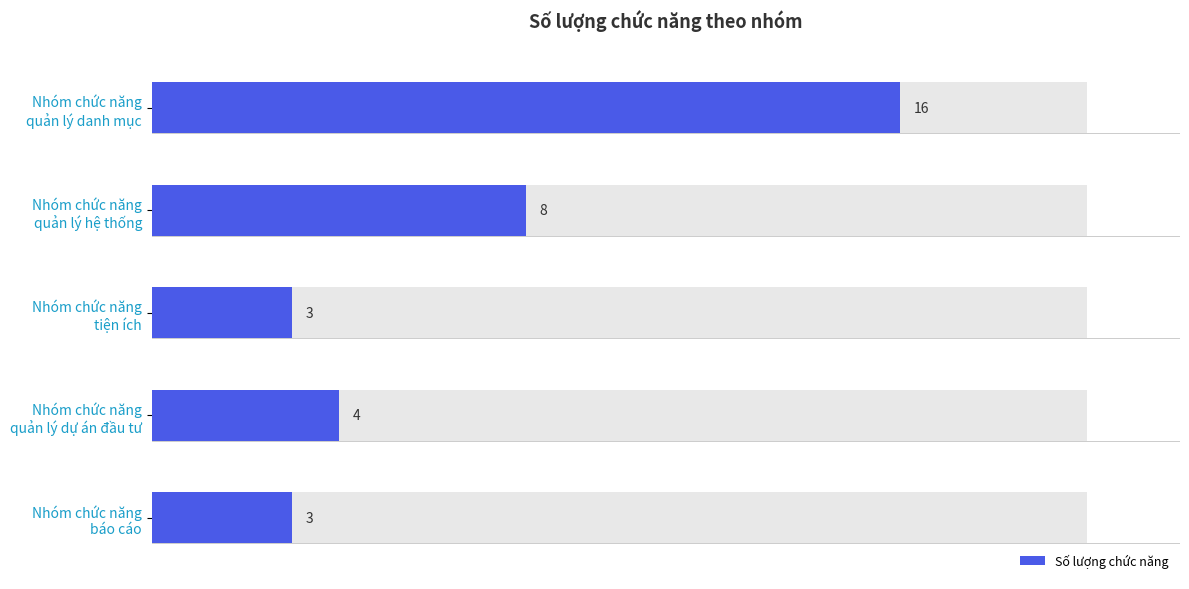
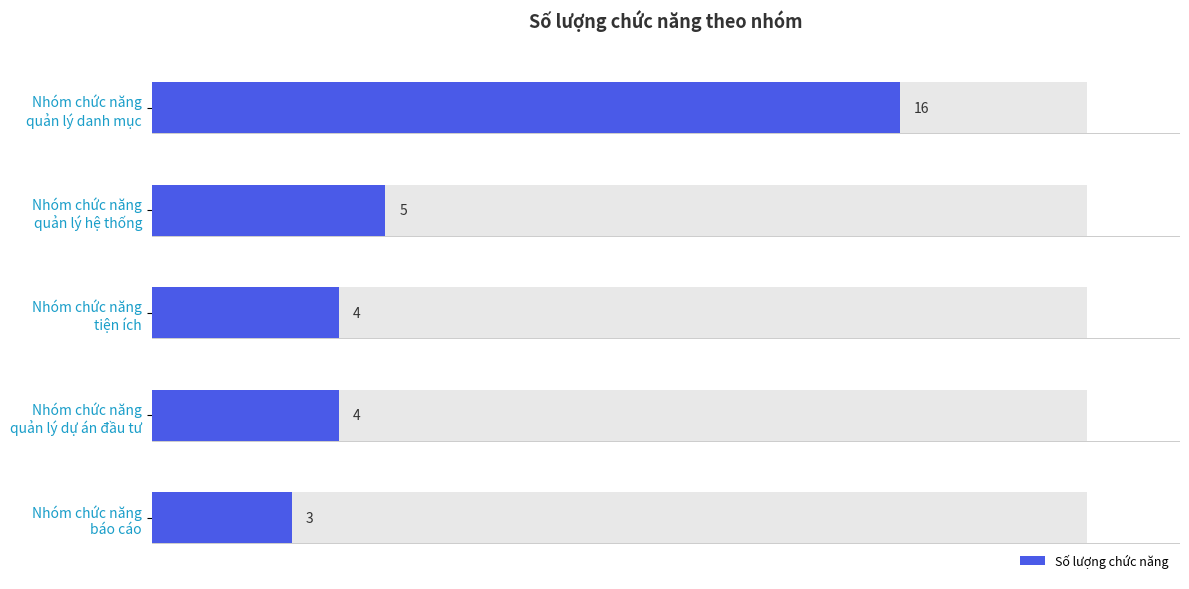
Số lượng chức năng, Nhóm chức năng quản lý hệ thống: 8 -> 5
Số lượng chức năng, Nhóm chức năng tiện ích: 3 -> 4
